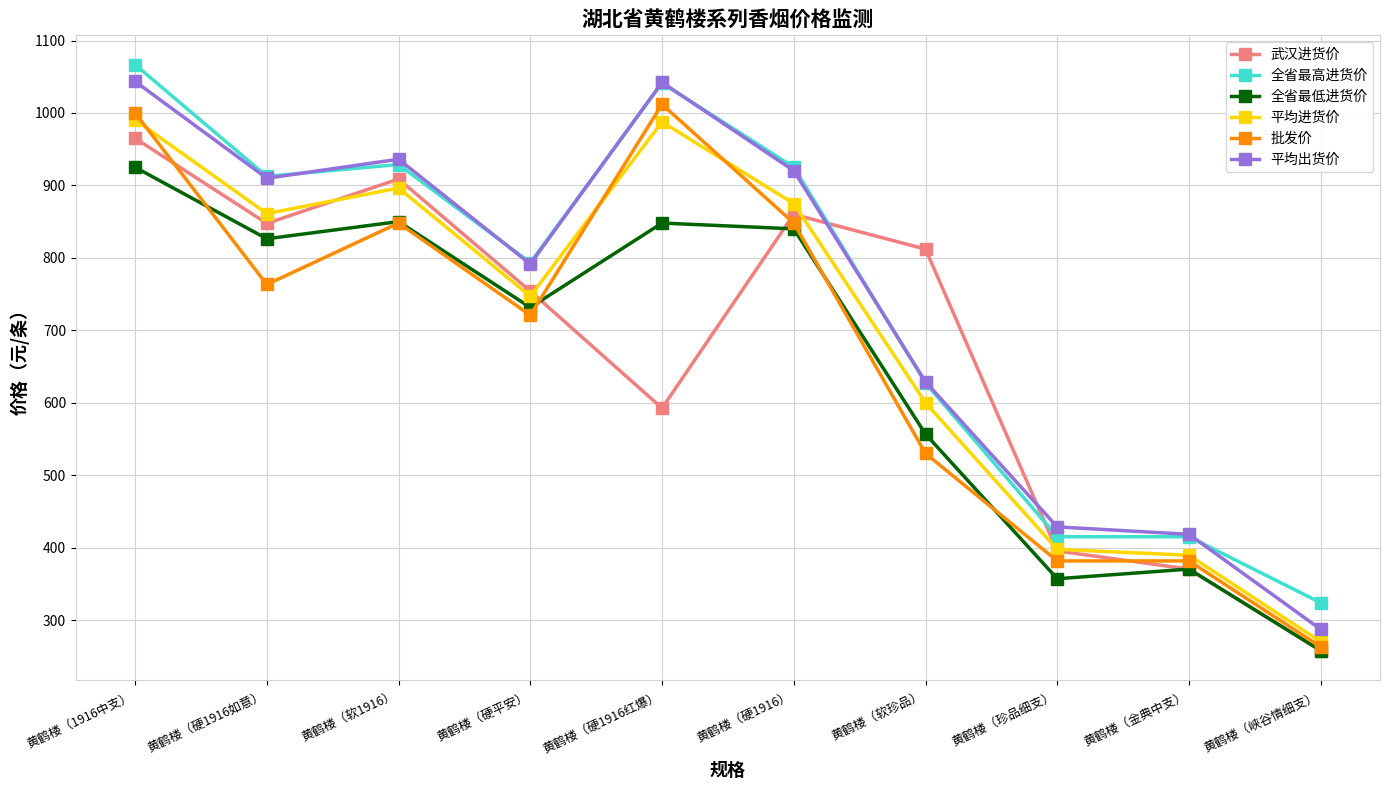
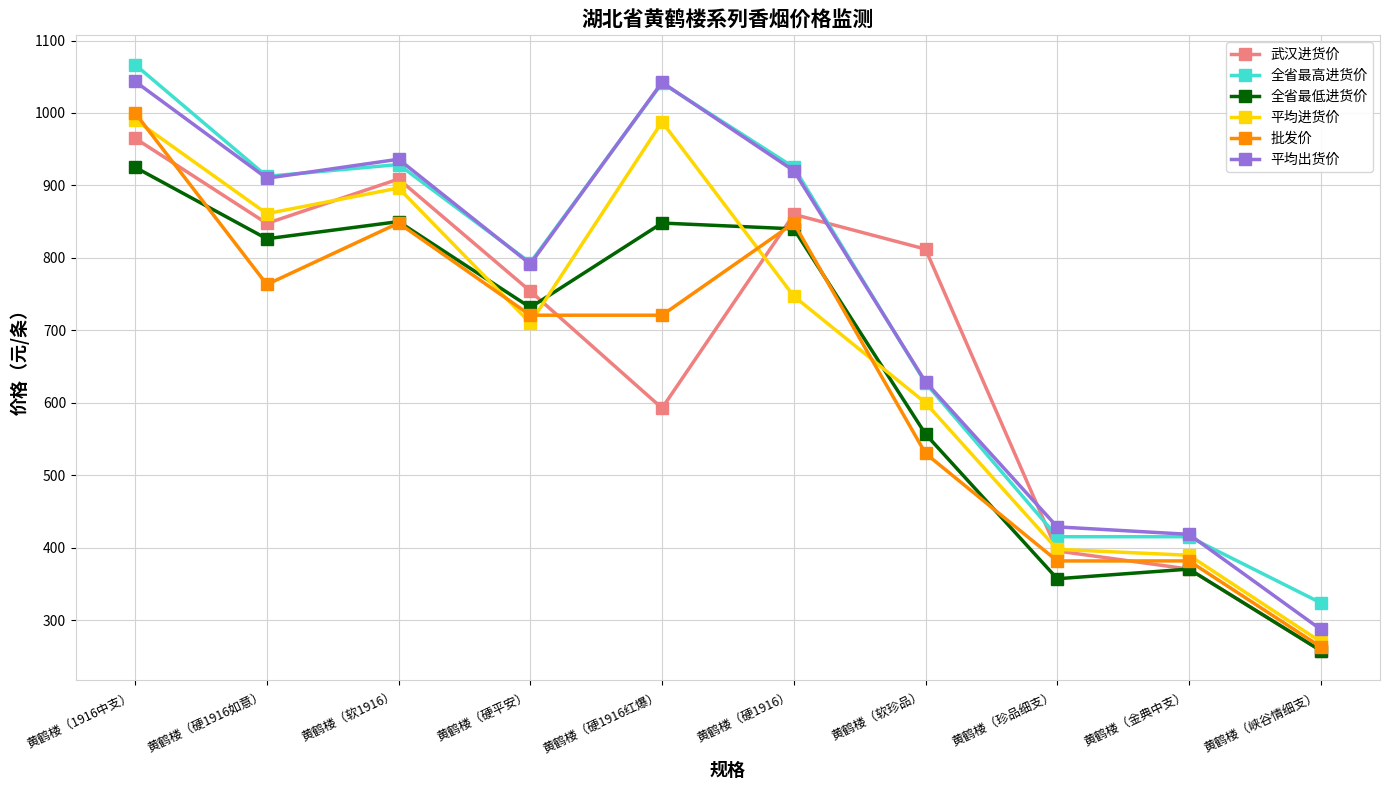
平均进货价, 黄鹤楼（硬平安）: 750 -> 710
批发价, 黄鹤楼（硬1916红爆）: 1010 -> 720
平均进货价, 黄鹤楼（硬1916）: 870 -> 750
